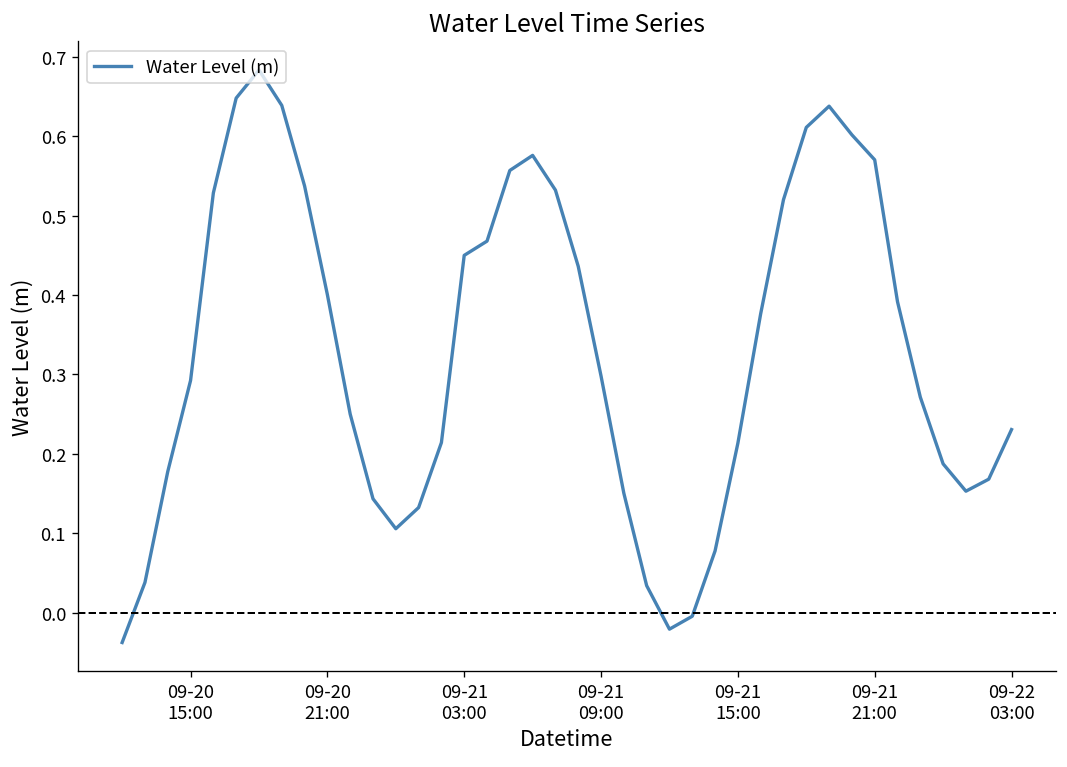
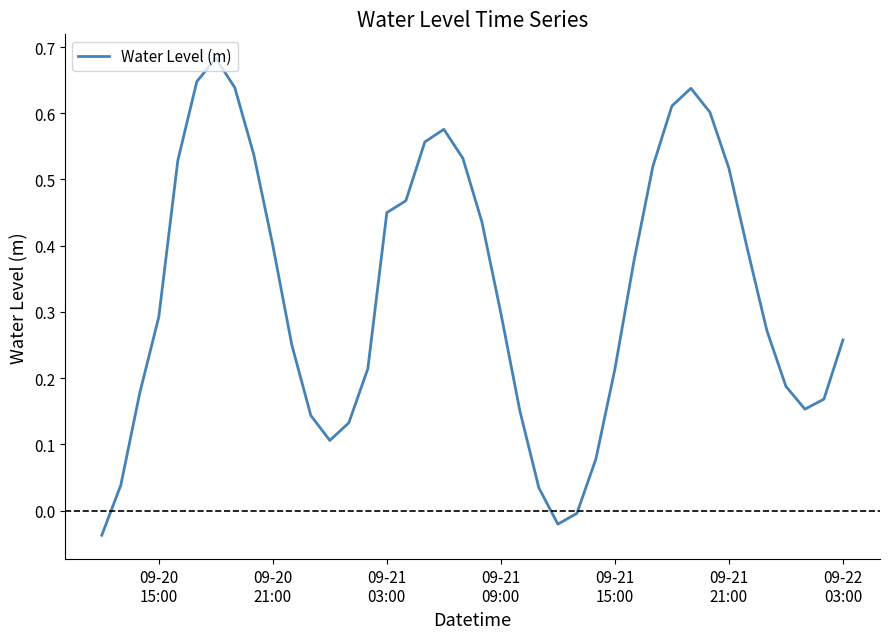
09-21 21:00: 0.57 -> 0.52
09-22 03:00: 0.23 -> 0.26
